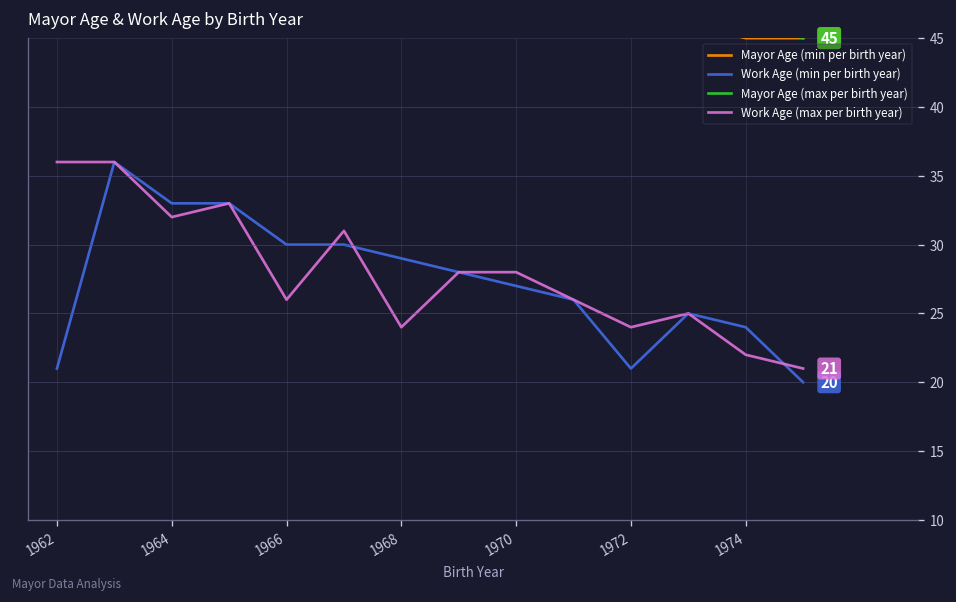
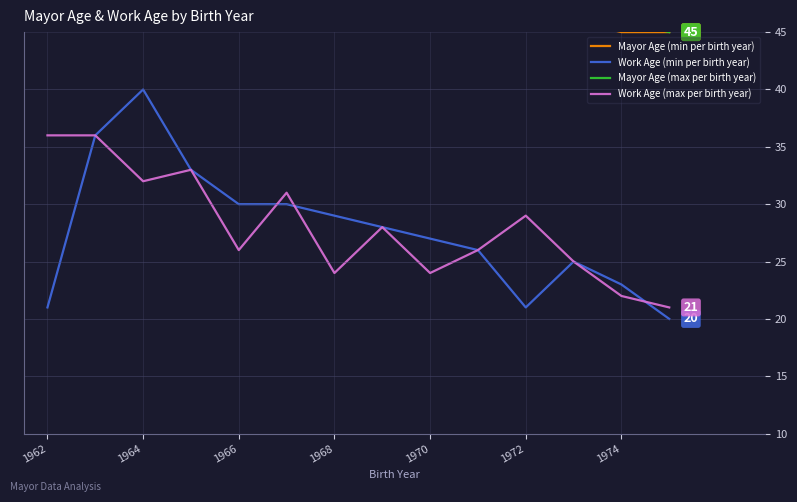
Work Age (min per birth year), 1964: 33 -> 40
Work Age (max per birth year), 1970: 28 -> 24
Work Age (max per birth year), 1972: 24 -> 29
Work Age (min per birth year), 1974: 24 -> 23
